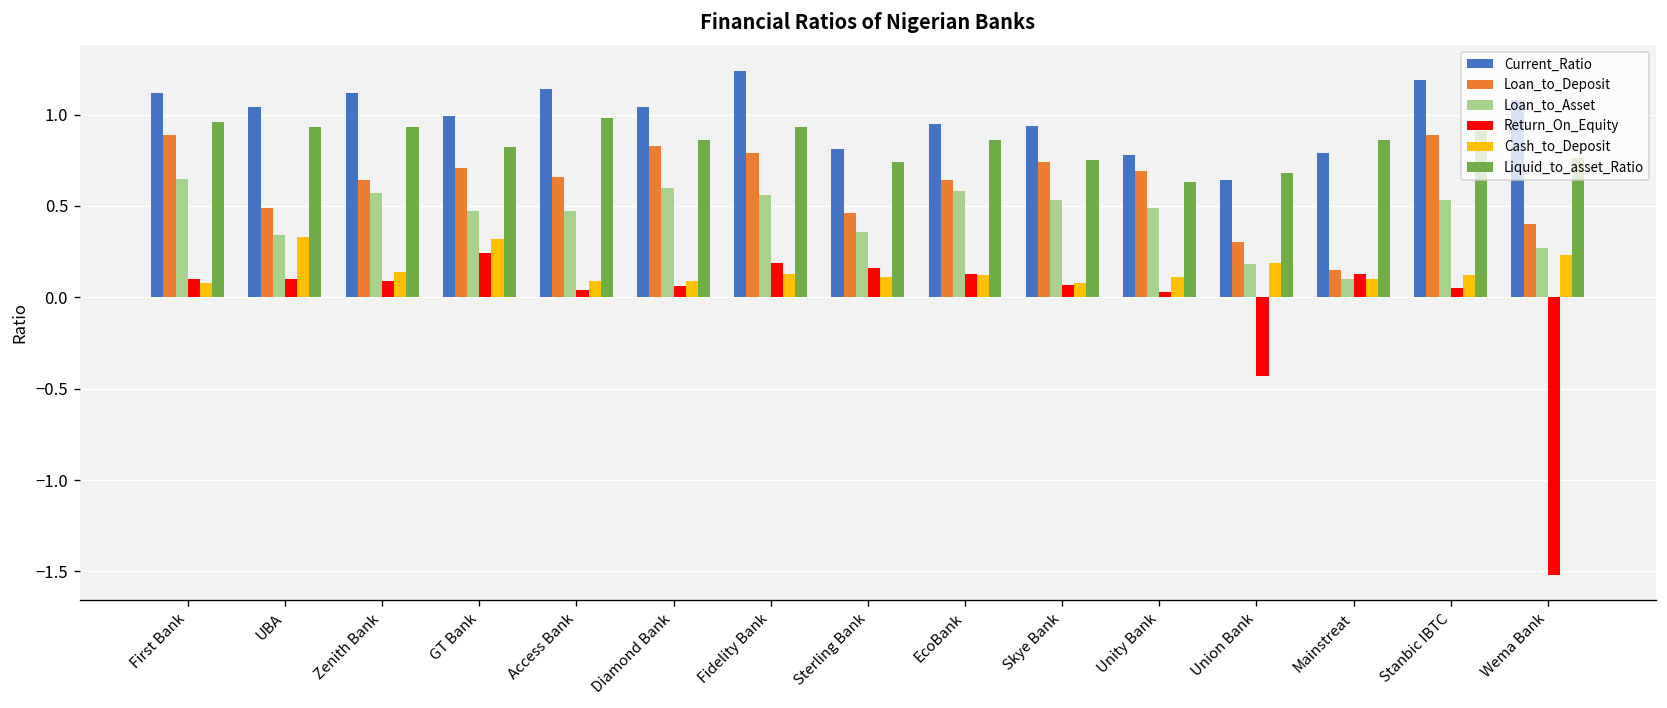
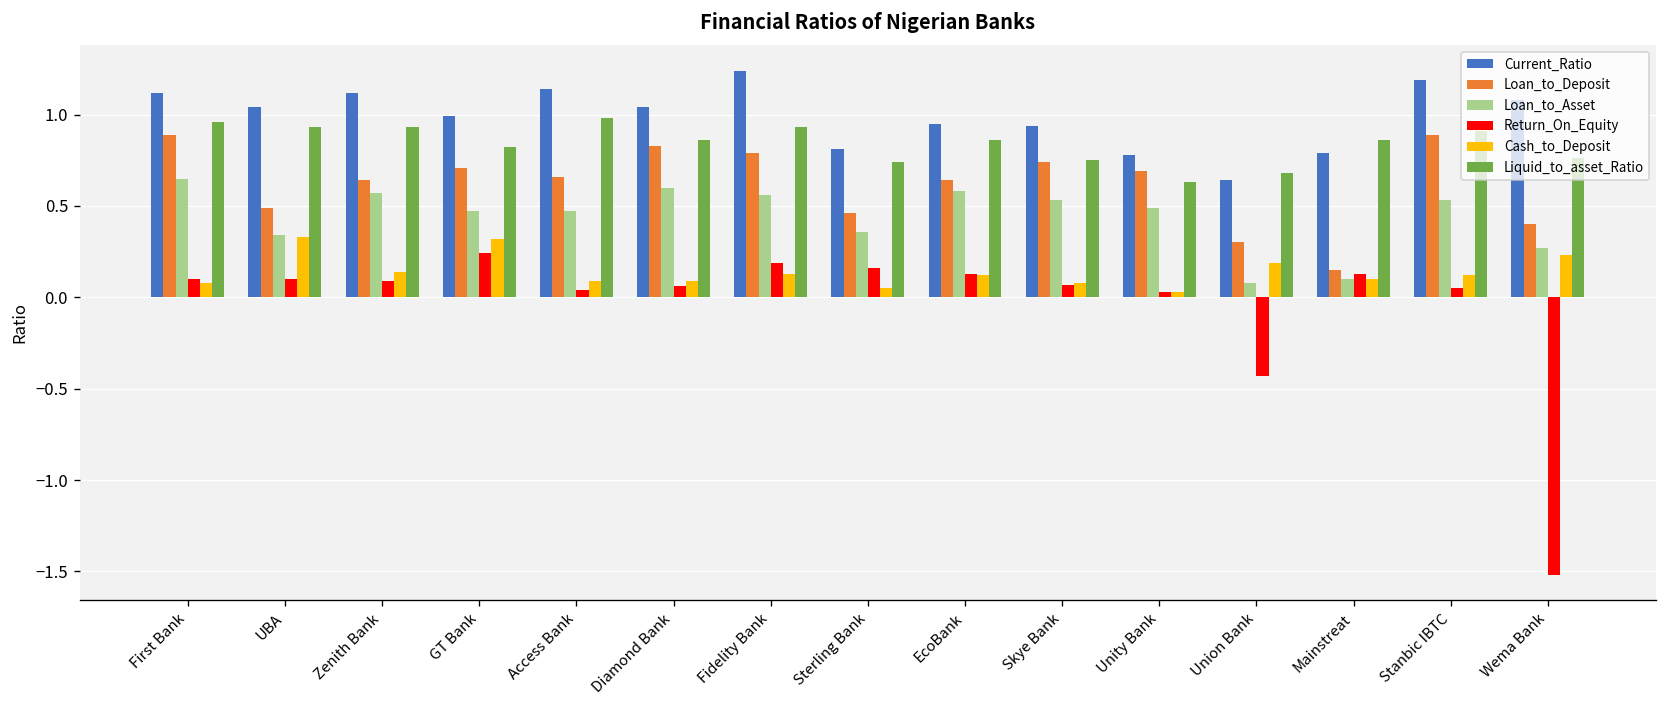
Cash_to_Deposit, Sterling Bank: 0.11 -> 0.05
Cash_to_Deposit, Unity Bank: 0.11 -> 0.03
Loan_to_Asset, Union Bank: 0.18 -> 0.08
